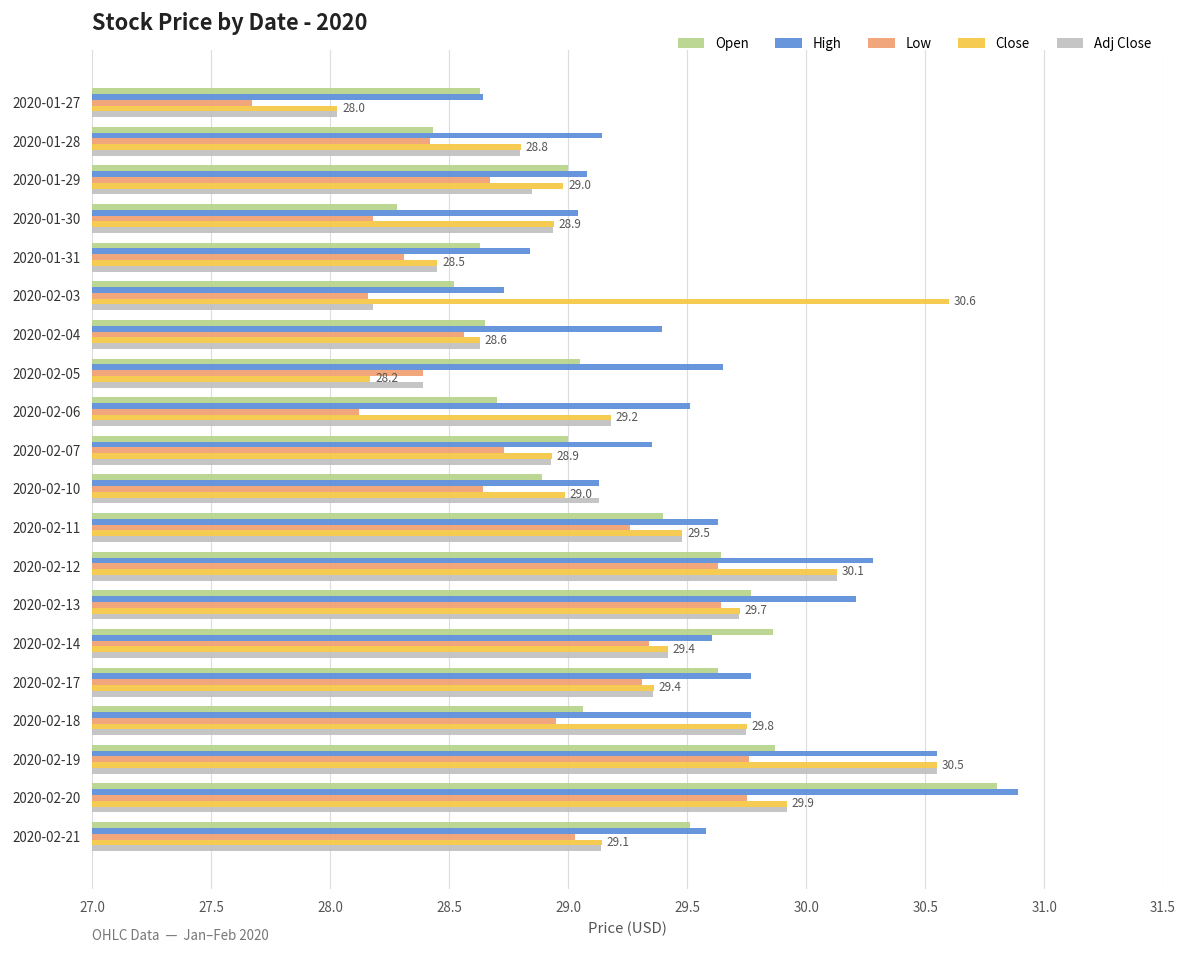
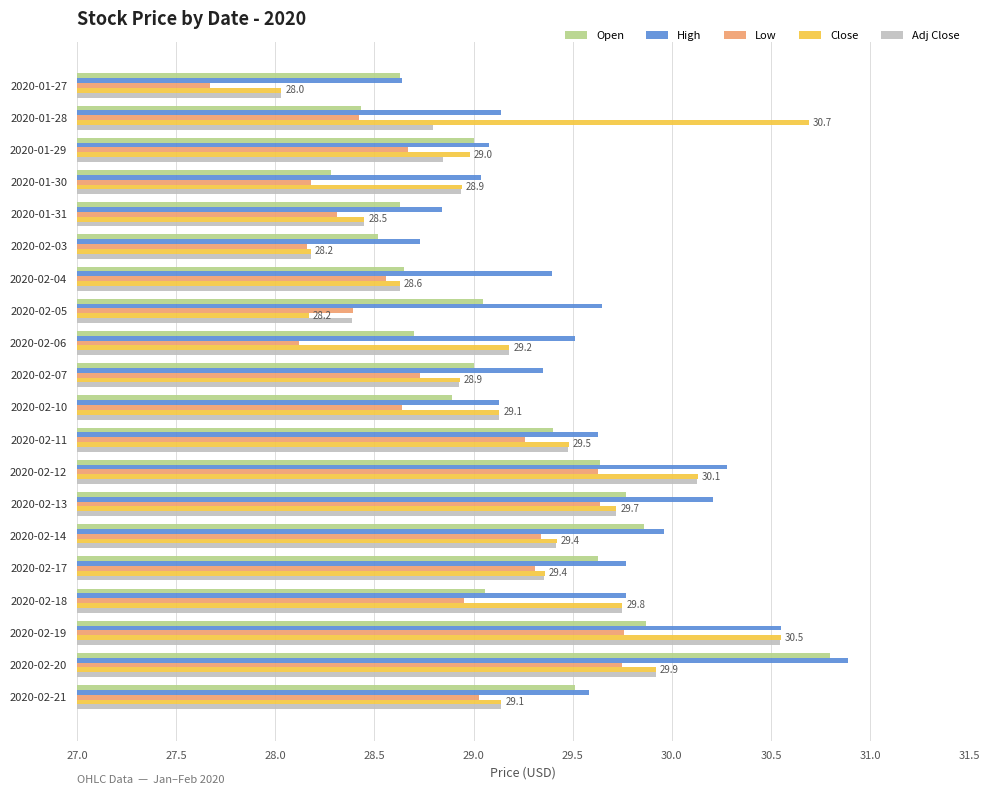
Close, 2020-01-28: 28.8 -> 30.7
Close, 2020-02-03: 30.6 -> 28.2
Close, 2020-02-10: 29.0 -> 29.1
High, 2020-02-14: 29.60 -> 29.96
